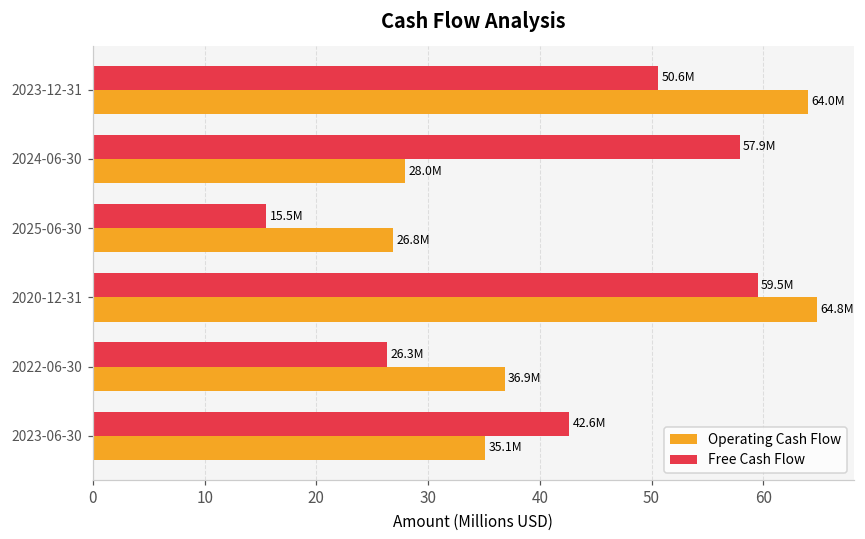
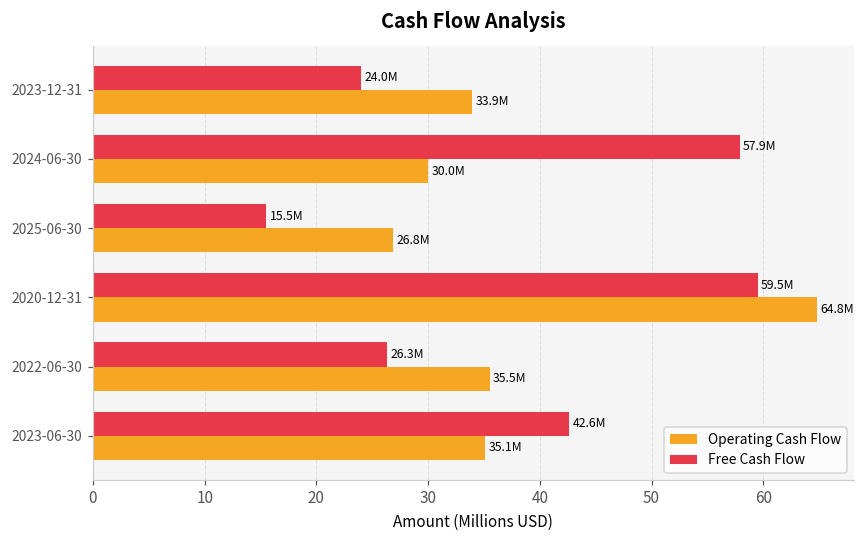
Free Cash Flow, 2023-12-31: 50.6M -> 24.0M
Operating Cash Flow, 2023-12-31: 64.0M -> 33.9M
Operating Cash Flow, 2024-06-30: 28.0M -> 30.0M
Operating Cash Flow, 2022-06-30: 36.9M -> 35.5M
